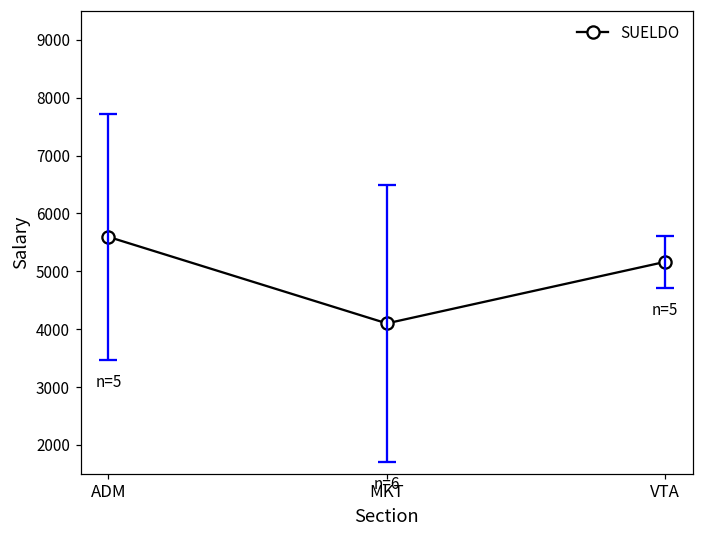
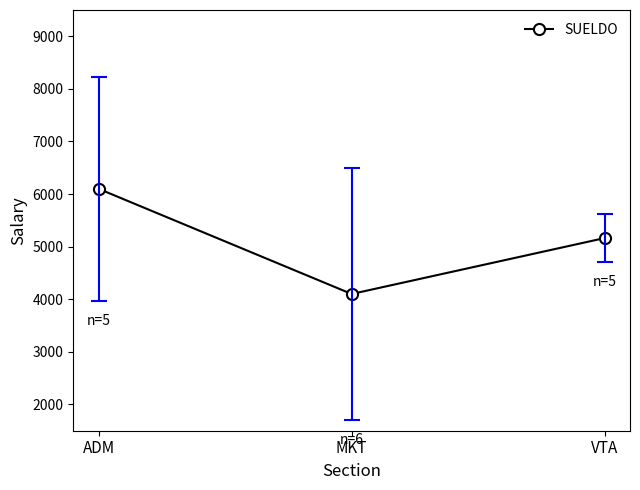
SUELDO, ADM: 5600 -> 6100
